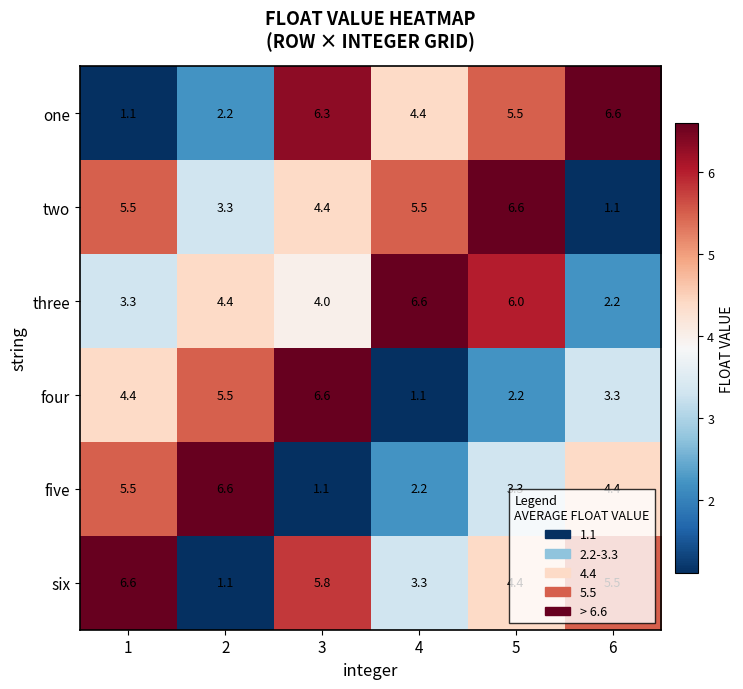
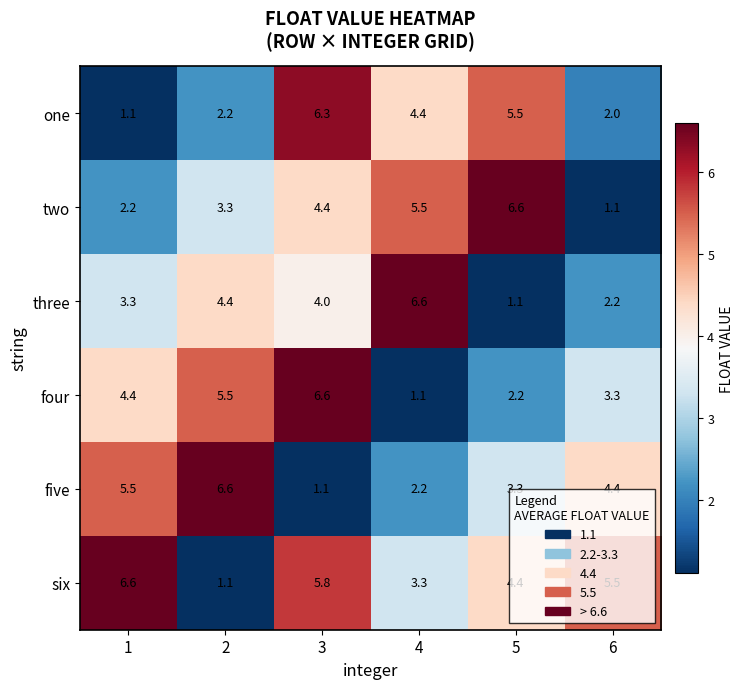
one, 6: 6.6 -> 2.0
two, 1: 5.5 -> 2.2
three, 5: 6.0 -> 1.1
